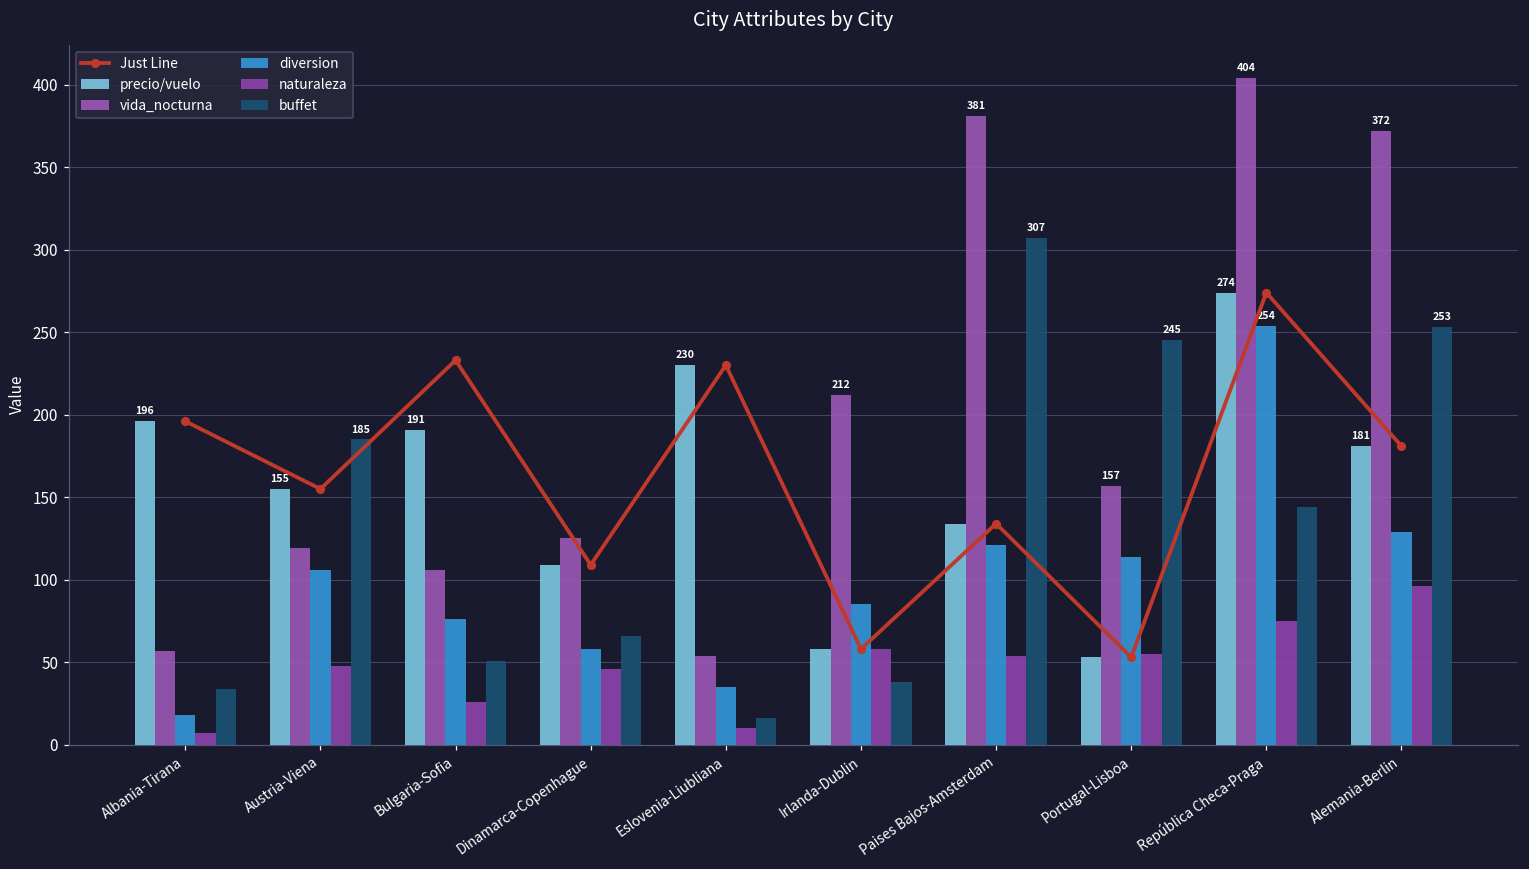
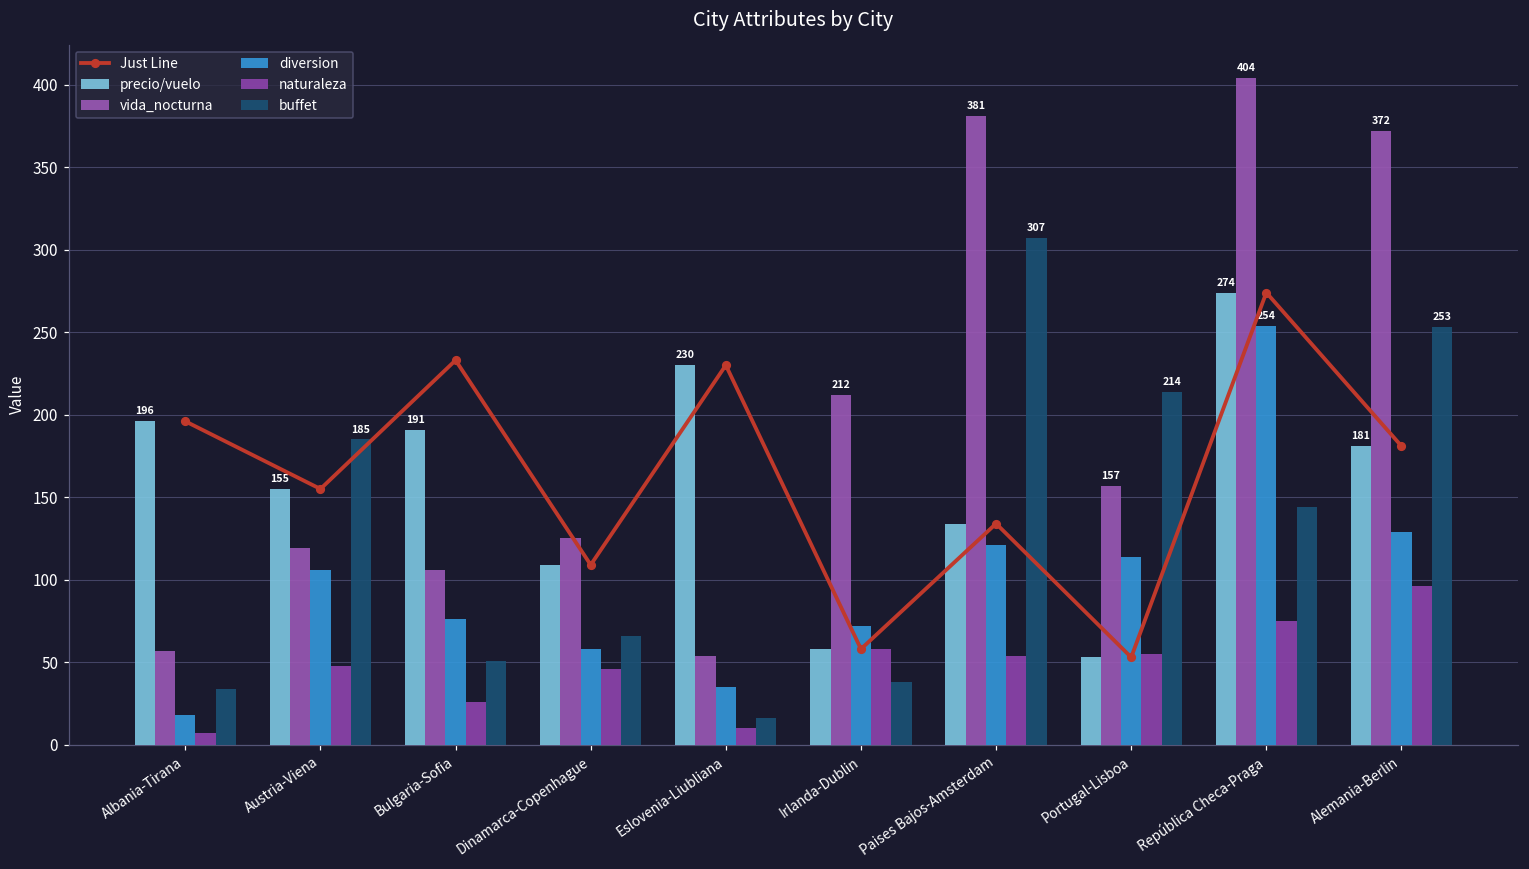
diversion, Irlanda-Dublin: 85 -> 72
buffet, Portugal-Lisboa: 245 -> 214
